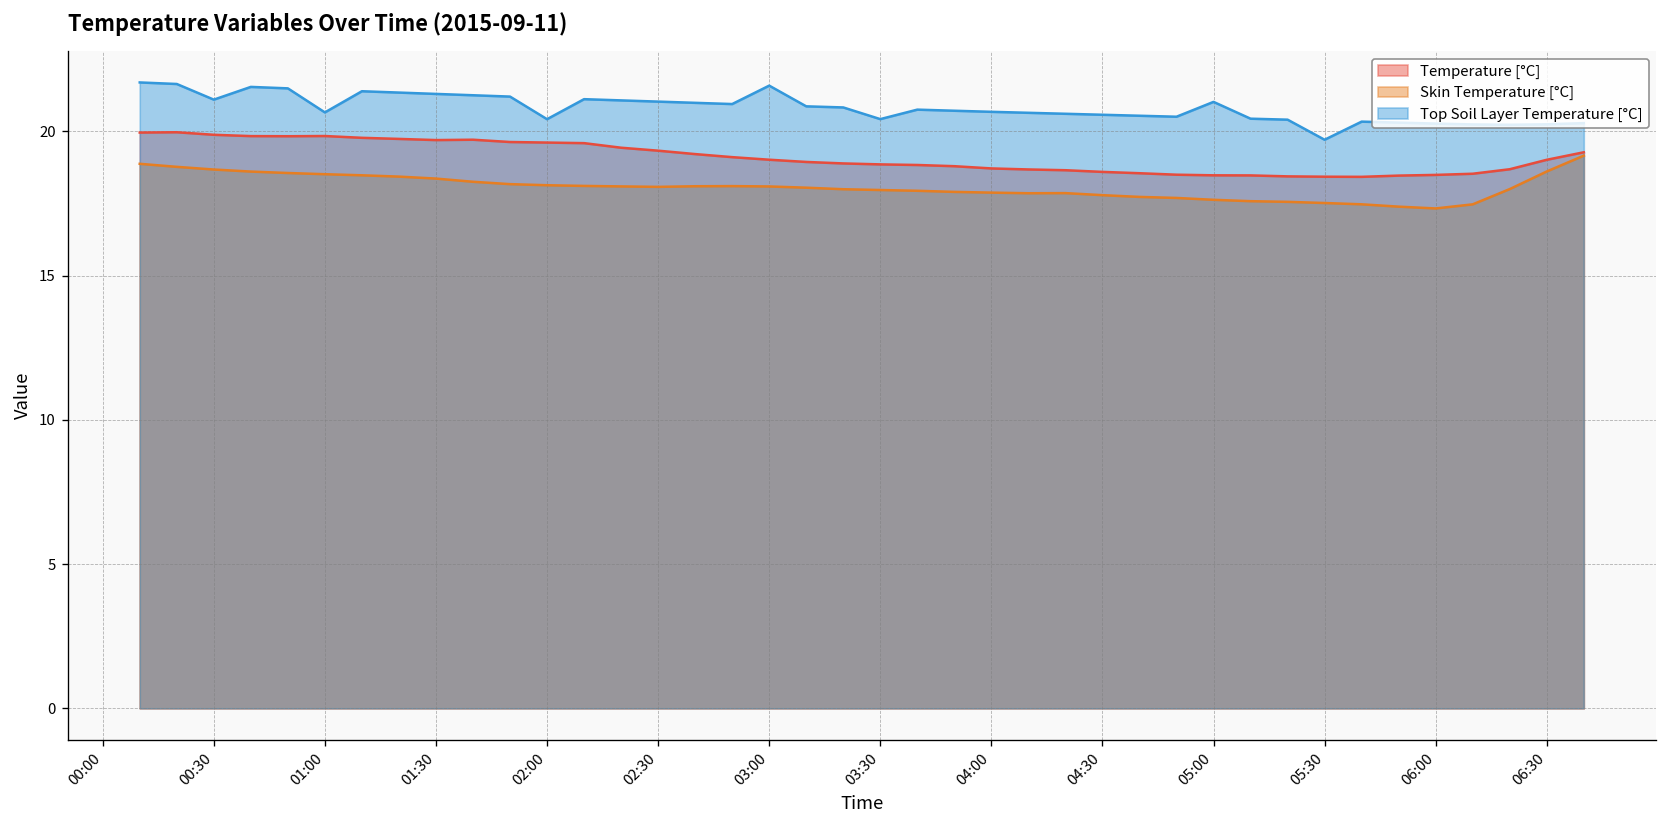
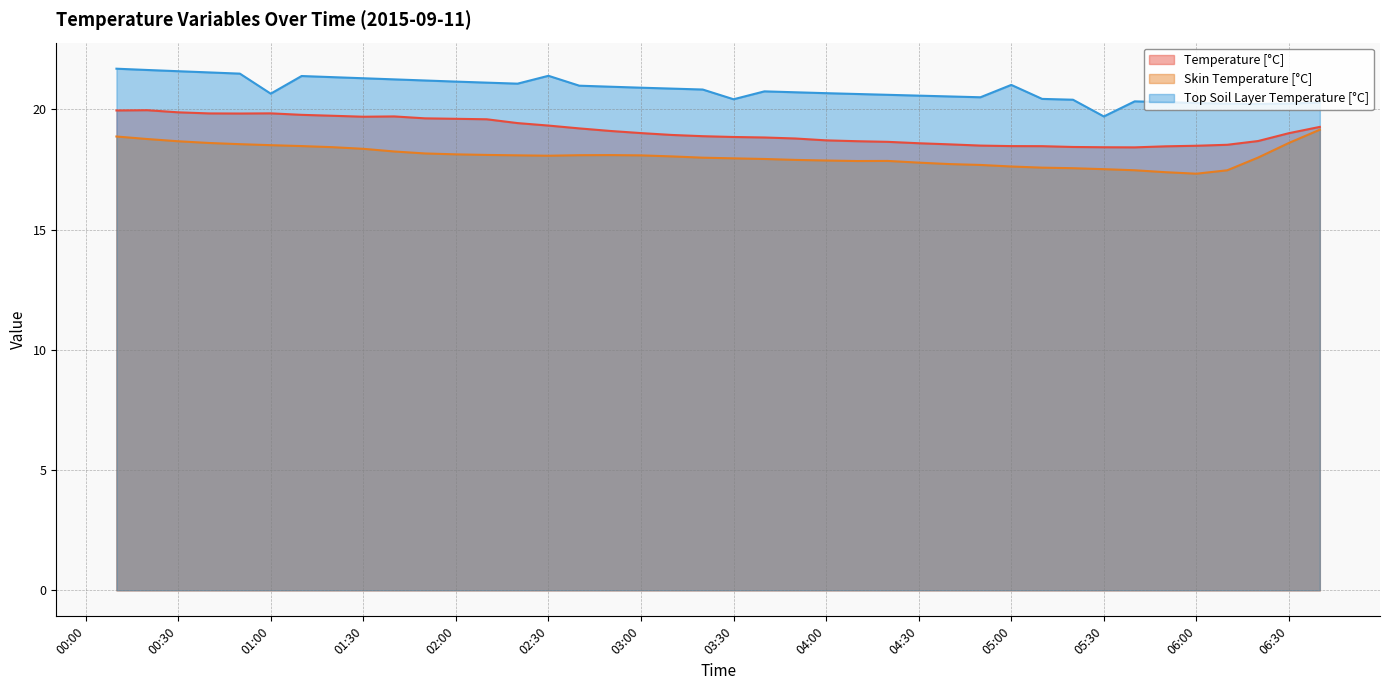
Top Soil Layer Temperature [°C], 00:30: 21.1 -> 21.6
Top Soil Layer Temperature [°C], 02:00: 20.4 -> 21.2
Top Soil Layer Temperature [°C], 02:30: 21.0 -> 21.4
Top Soil Layer Temperature [°C], 03:00: 21.6 -> 20.9
